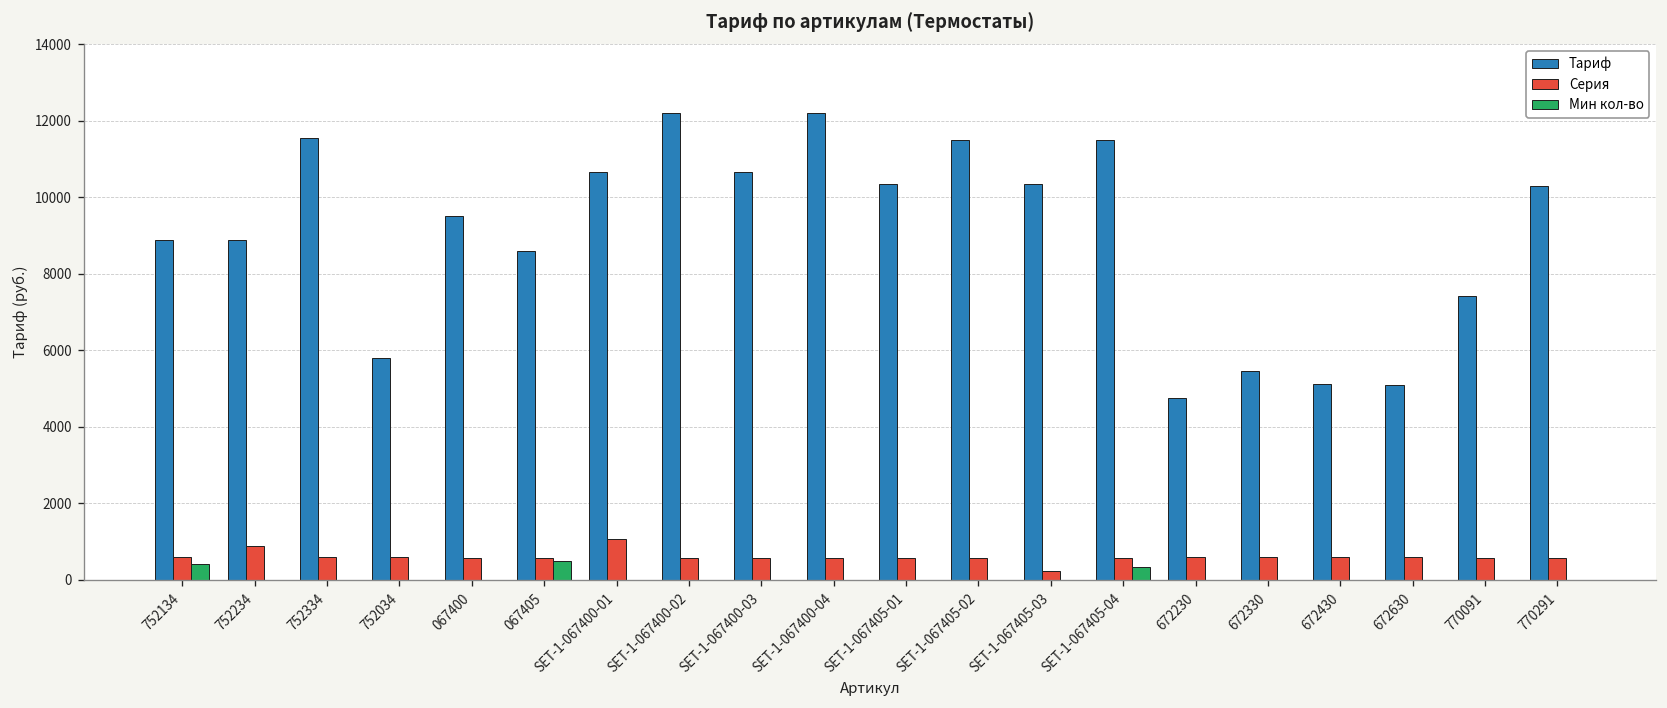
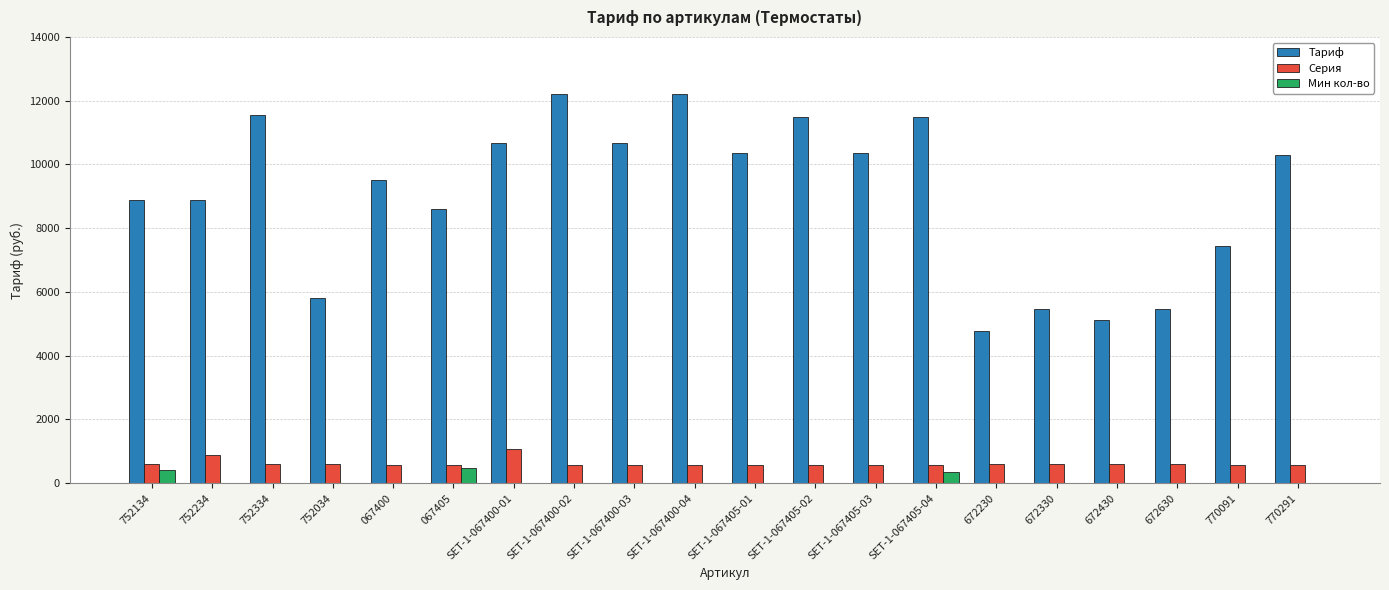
Серия, SET-1-067405-03: 200 -> 600
Тариф, 672630: 5100 -> 5500
